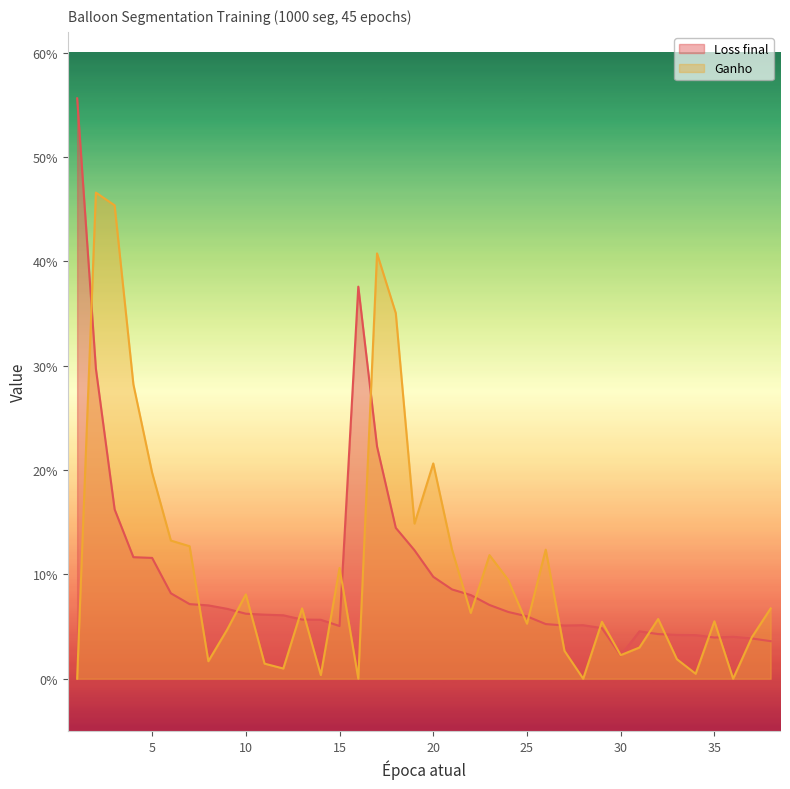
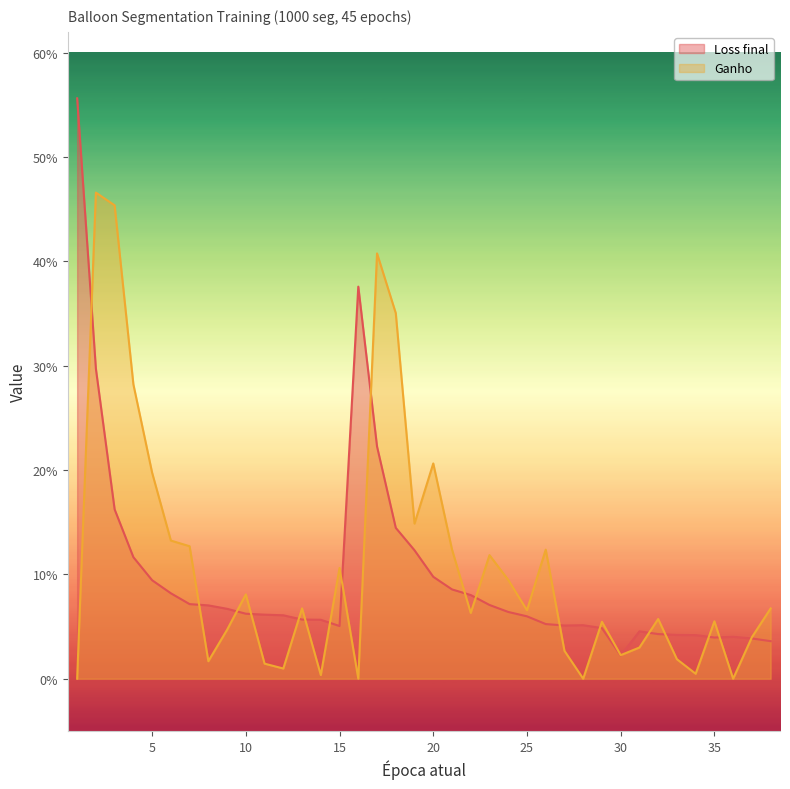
Loss final, 5: 11.6% -> 9.4%
Ganho, 25: 5.3% -> 6.6%
